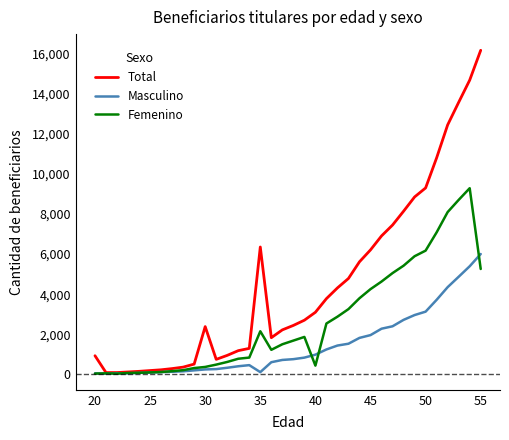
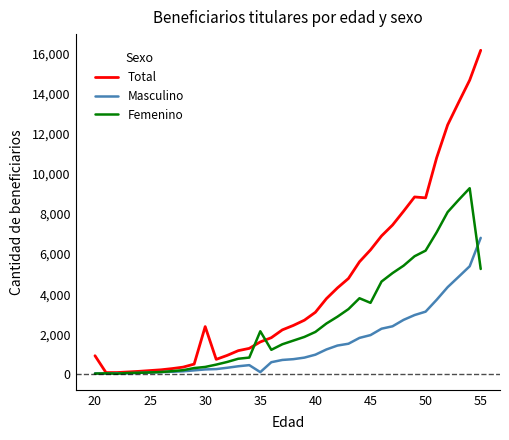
Total, 35: 6,400 -> 1,600
Femenino, 40: 400 -> 2,100
Femenino, 45: 4,300 -> 3,600
Total, 50: 9,300 -> 8,800
Masculino, 55: 6,000 -> 6,800
